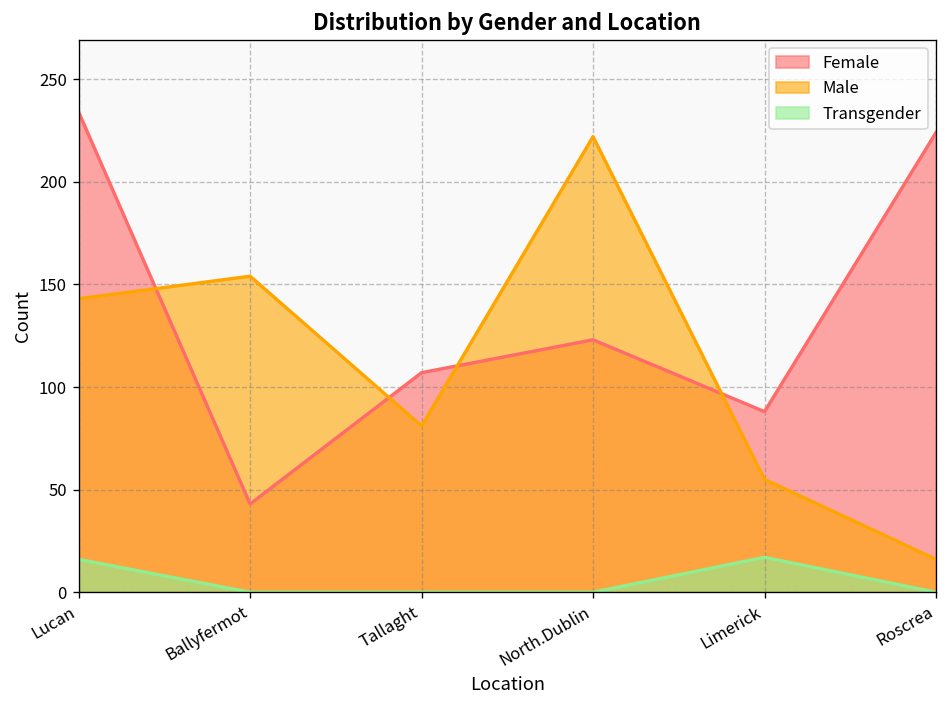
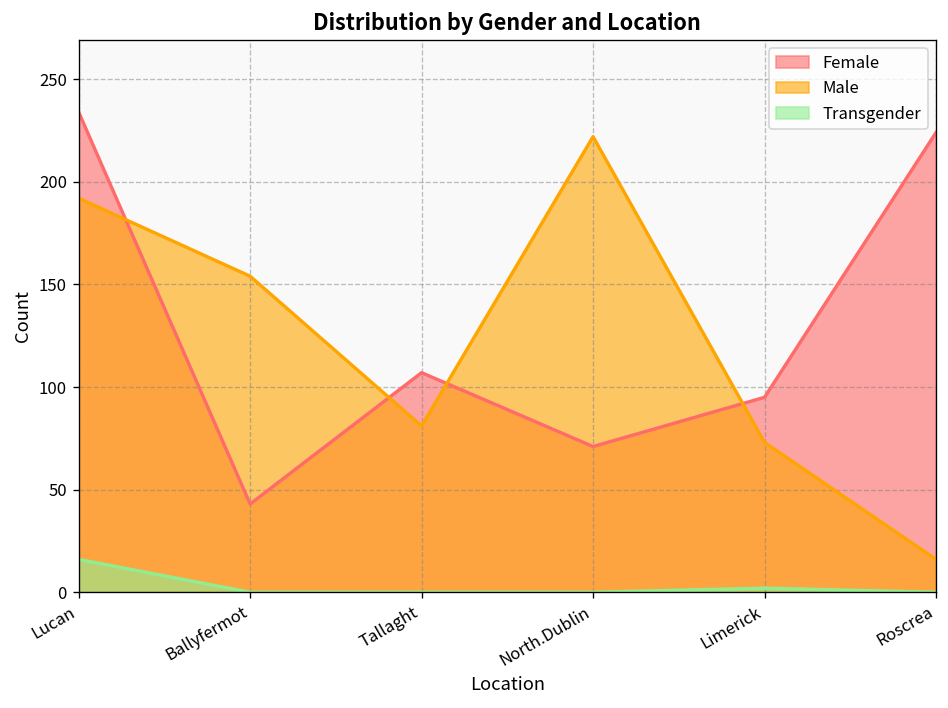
Male, Lucan: 143 -> 192
Female, North.Dublin: 123 -> 71
Female, Limerick: 88 -> 95
Male, Limerick: 55 -> 73
Transgender, Limerick: 17 -> 2
